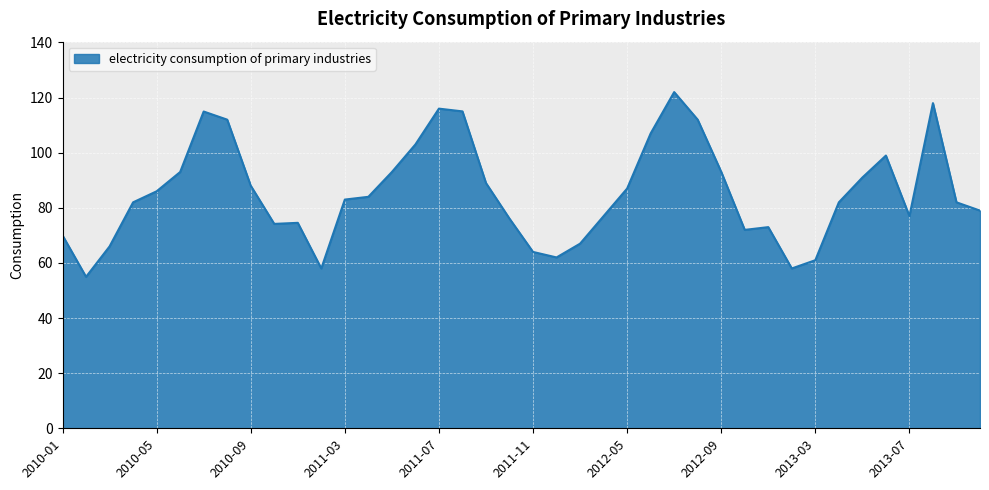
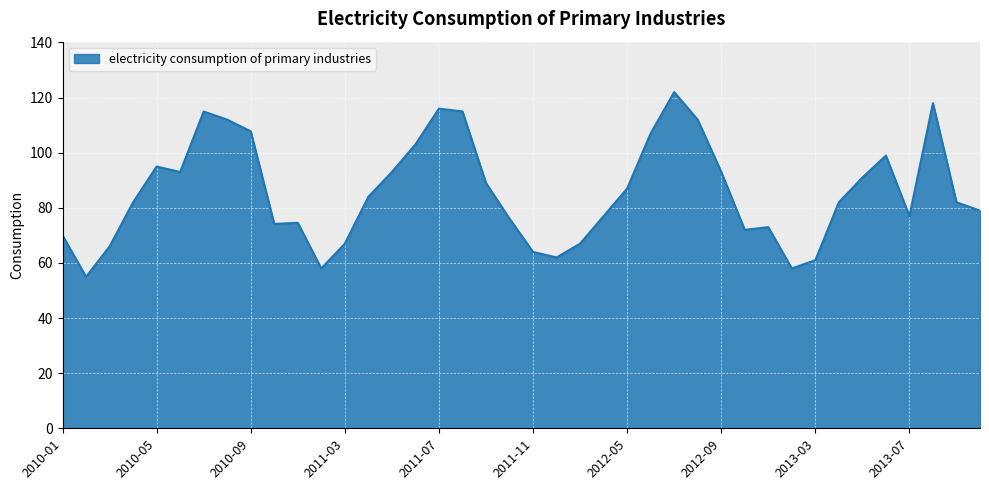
2010-05: 86 -> 95
2010-09: 88 -> 108
2011-03: 83 -> 67
